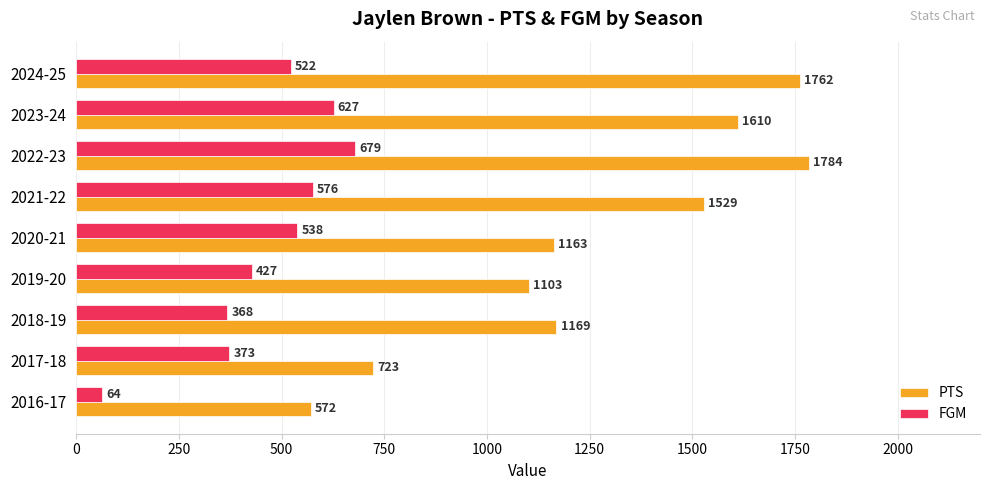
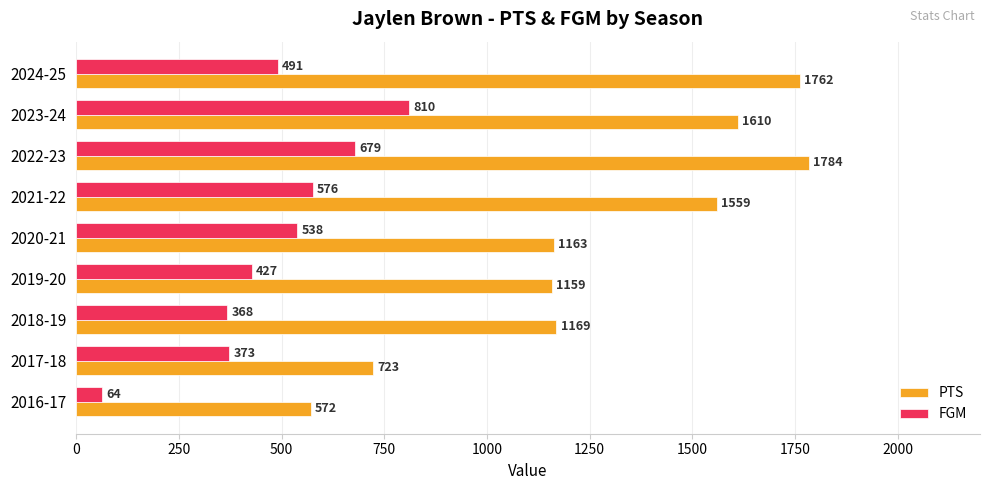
FGM, 2024-25: 522 -> 491
FGM, 2023-24: 627 -> 810
PTS, 2021-22: 1529 -> 1559
PTS, 2019-20: 1103 -> 1159
